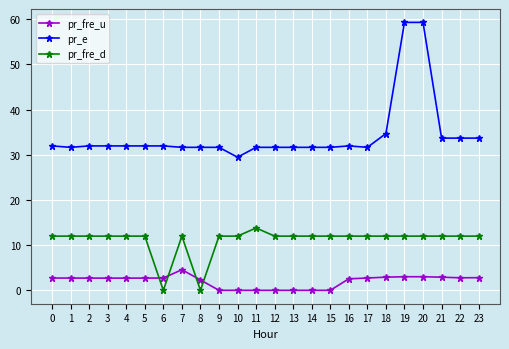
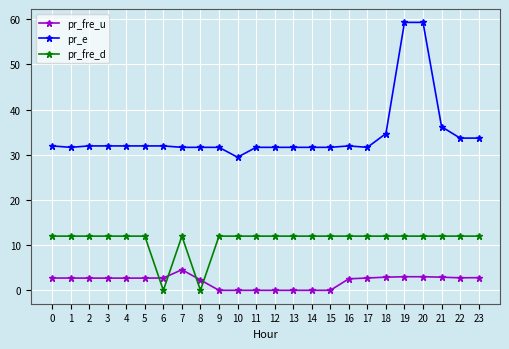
pr_fre_d, 11: 14 -> 12
pr_e, 21: 34 -> 36
